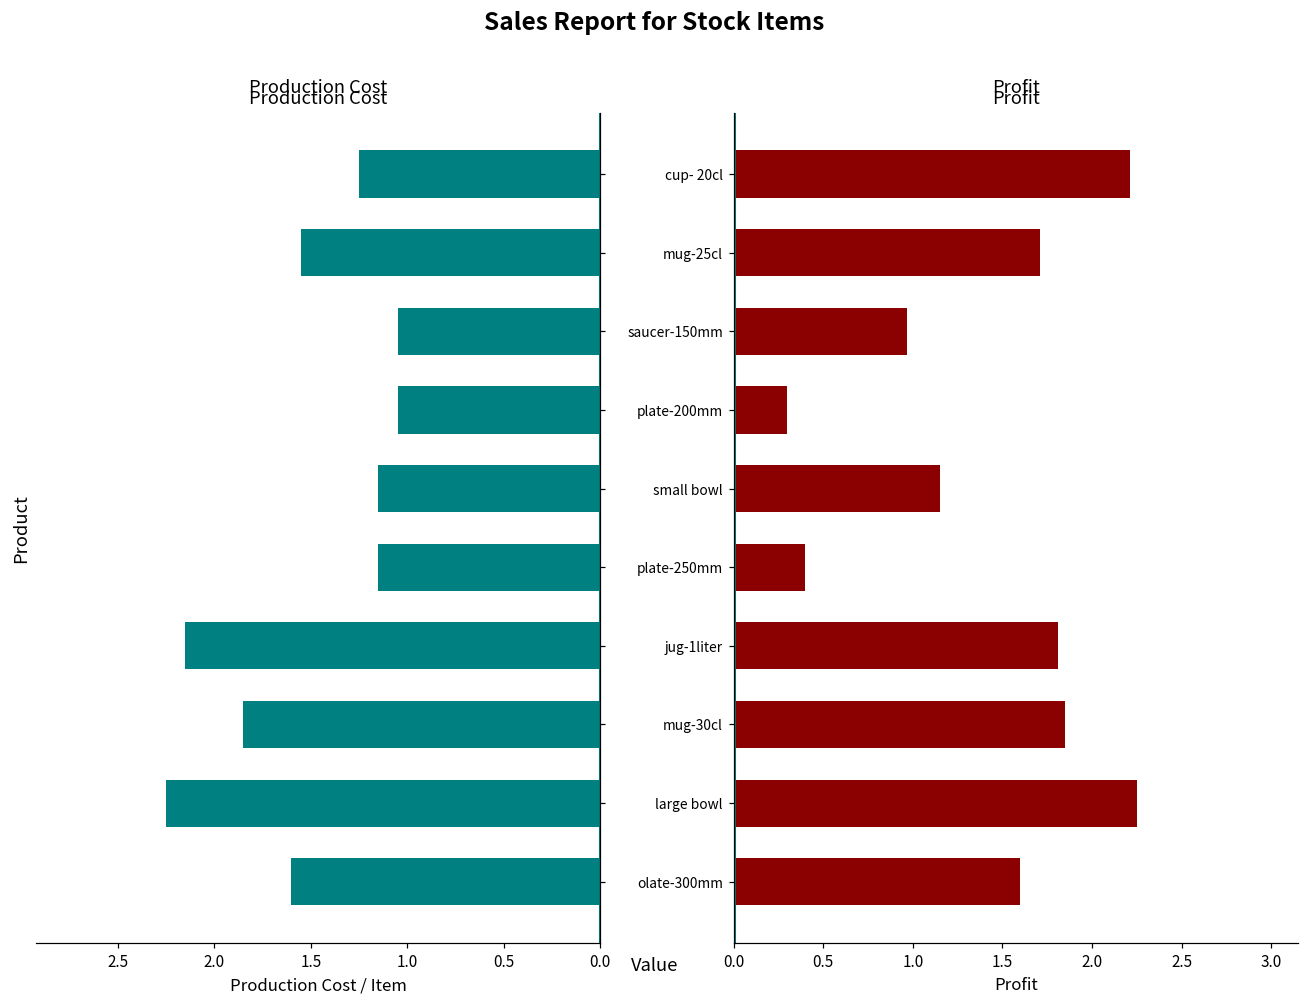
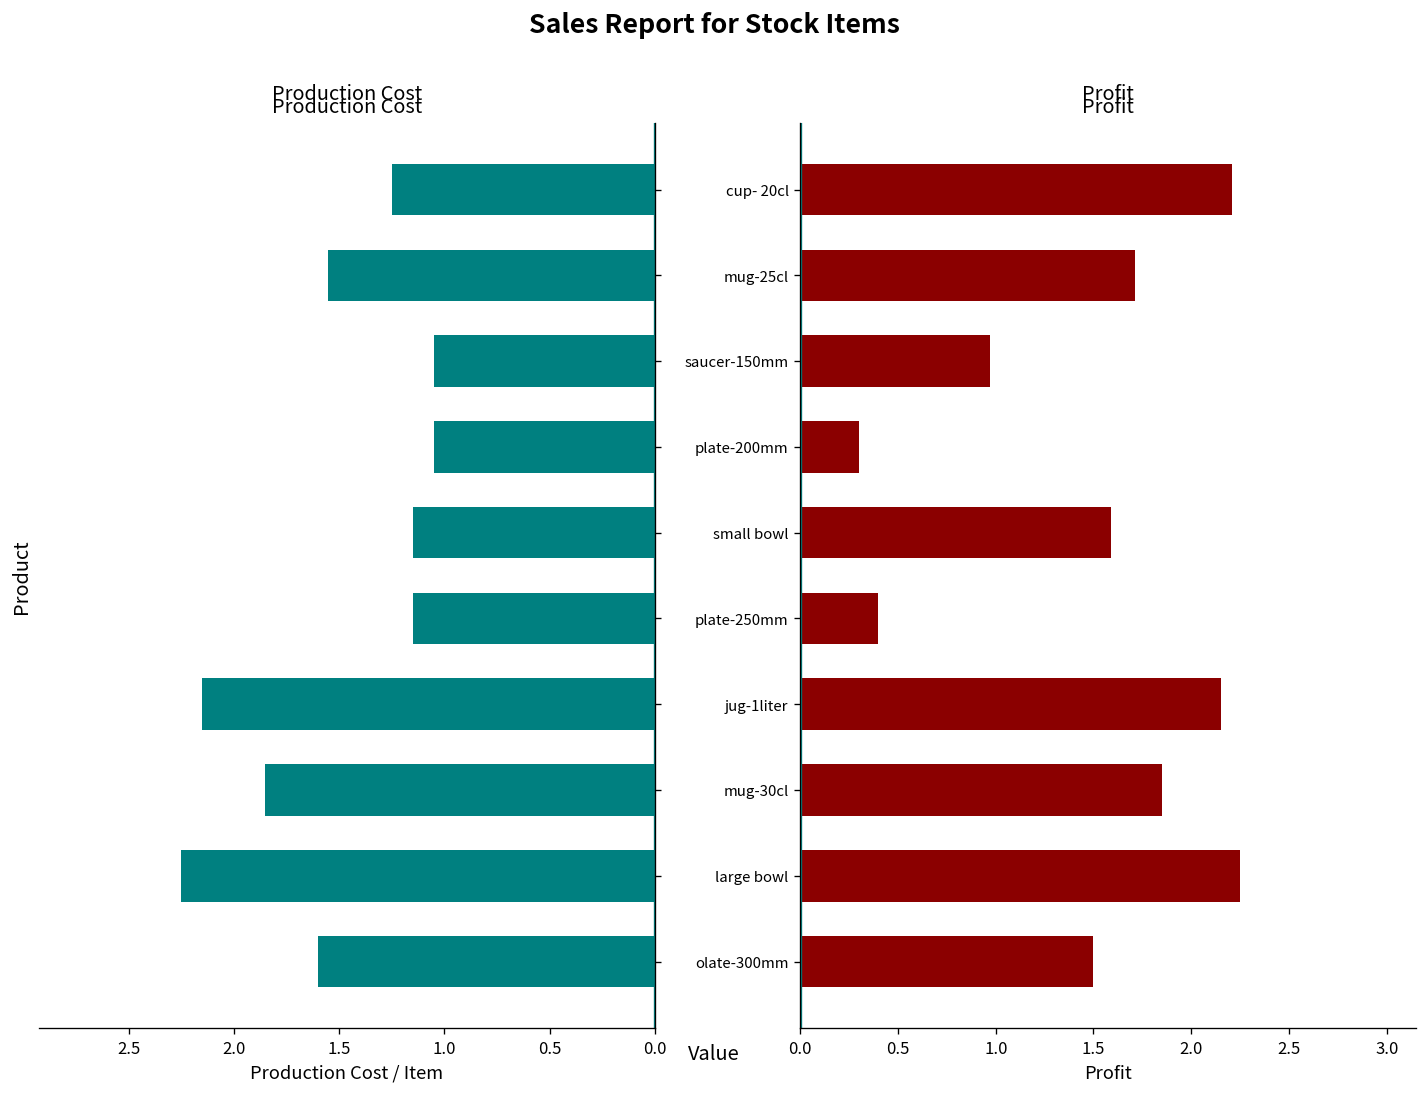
Profit, small bowl: 1.15 -> 1.59
Profit, jug-1liter: 1.81 -> 2.15
Profit, olate-300mm: 1.6 -> 1.5
